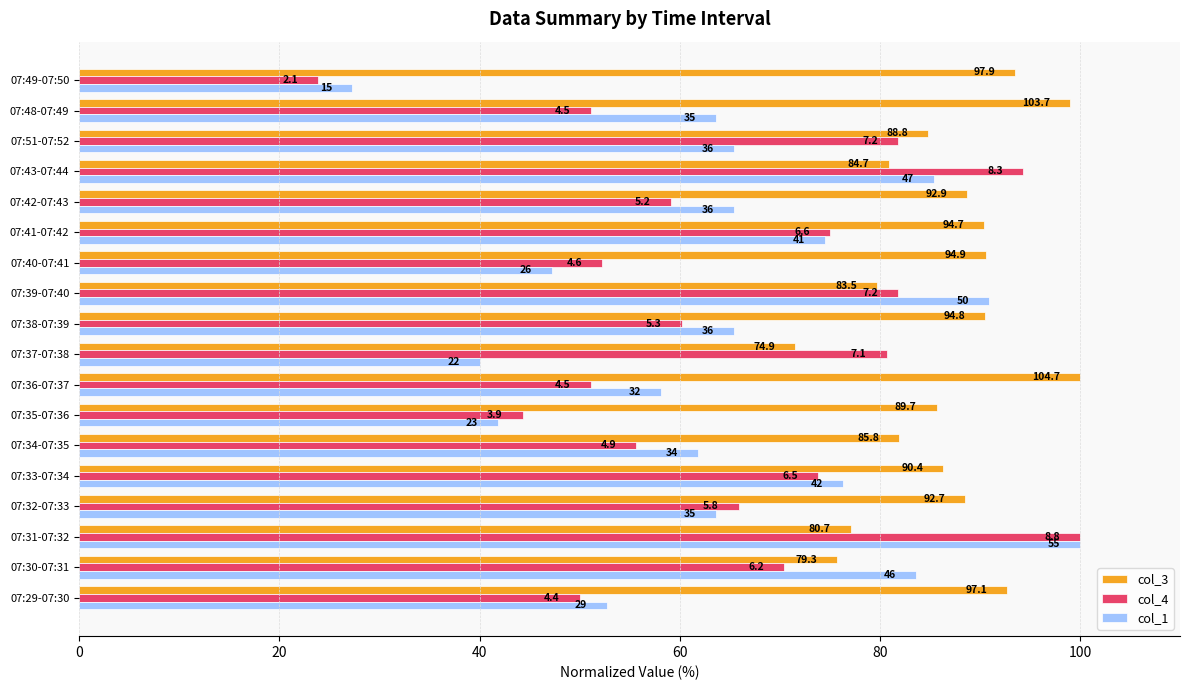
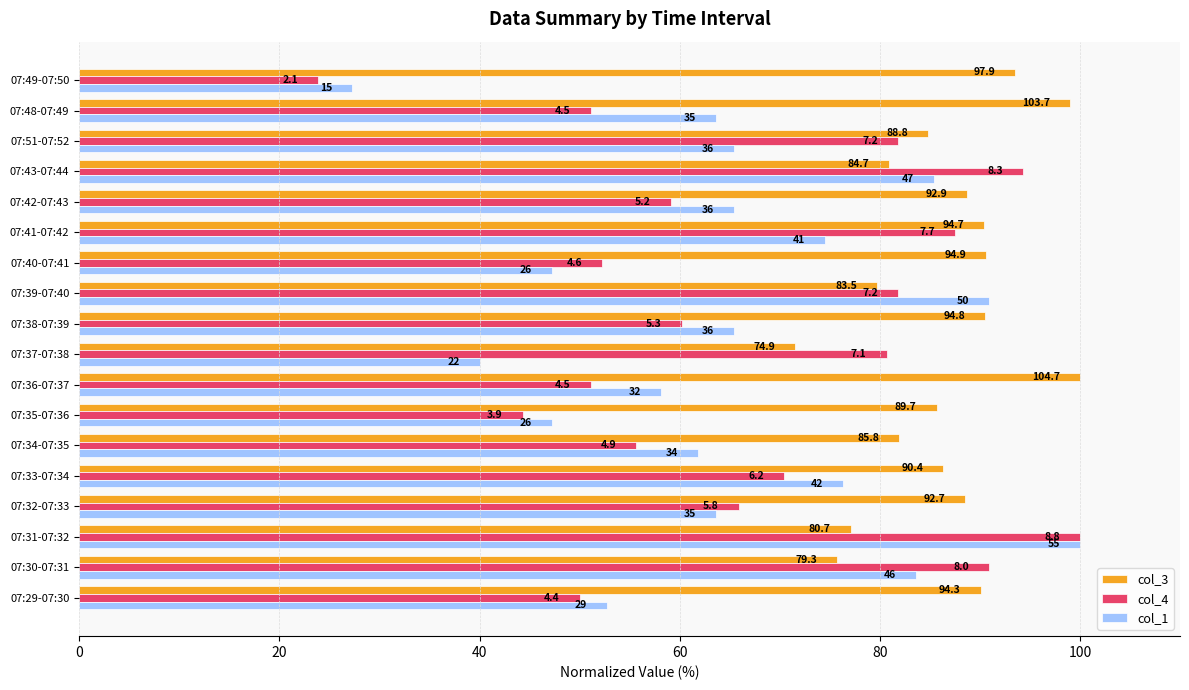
col_4, 07:41-07:42: 6.6 -> 7.7
col_1, 07:35-07:36: 23 -> 26
col_4, 07:33-07:34: 6.5 -> 6.2
col_4, 07:30-07:31: 6.2 -> 8.0
col_3, 07:29-07:30: 97.1 -> 94.3
